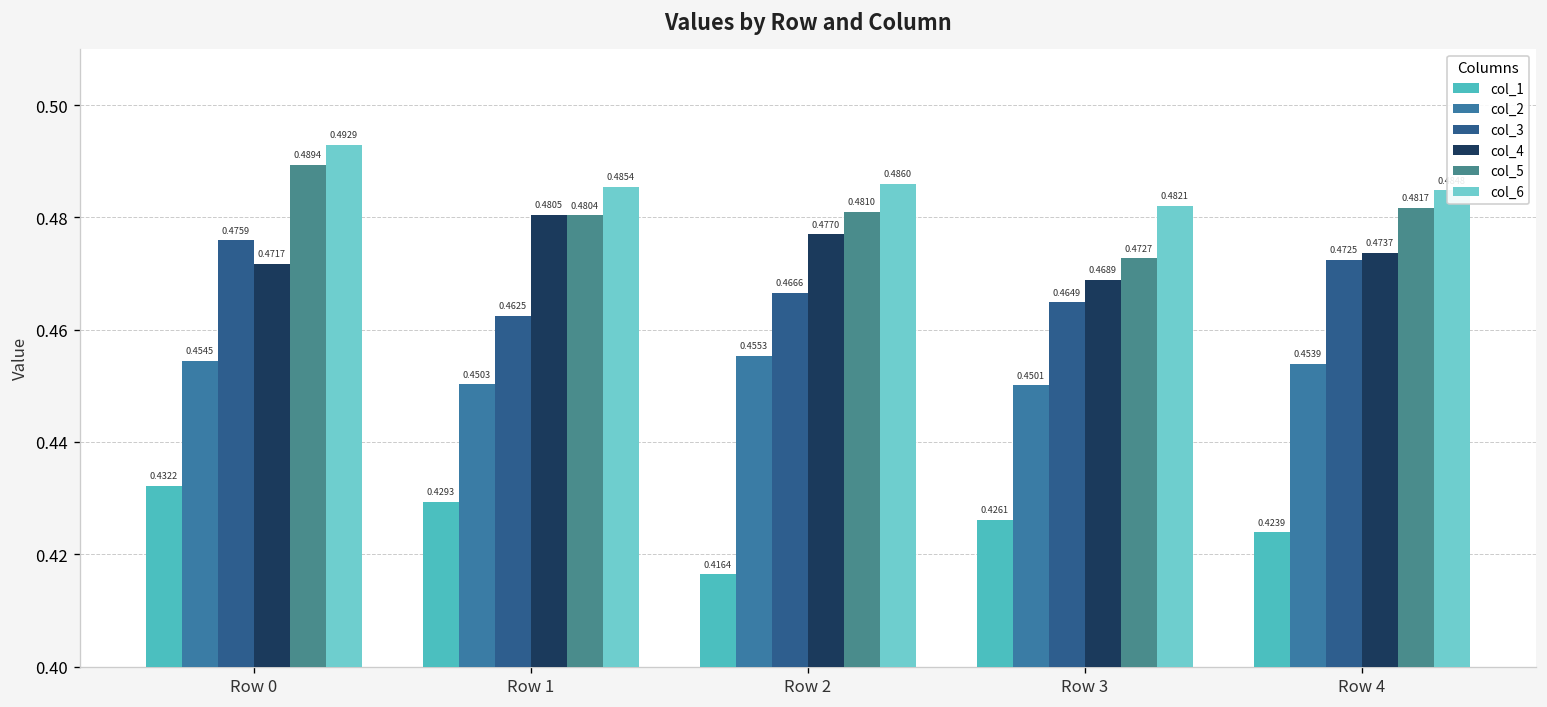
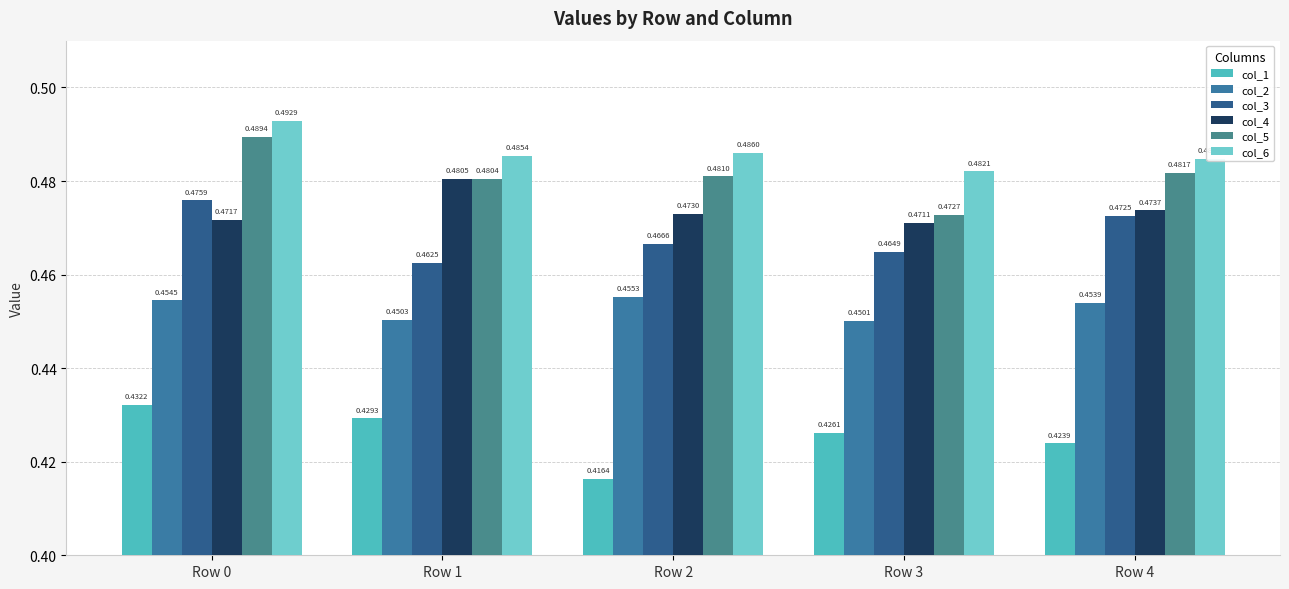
col_4, Row 2: 0.4770 -> 0.4730
col_4, Row 3: 0.4689 -> 0.4711
